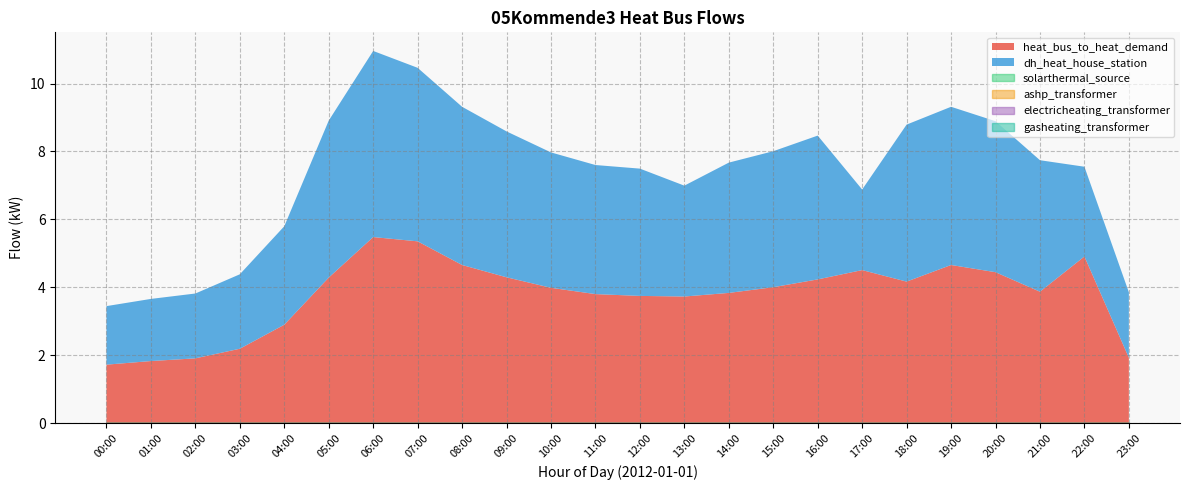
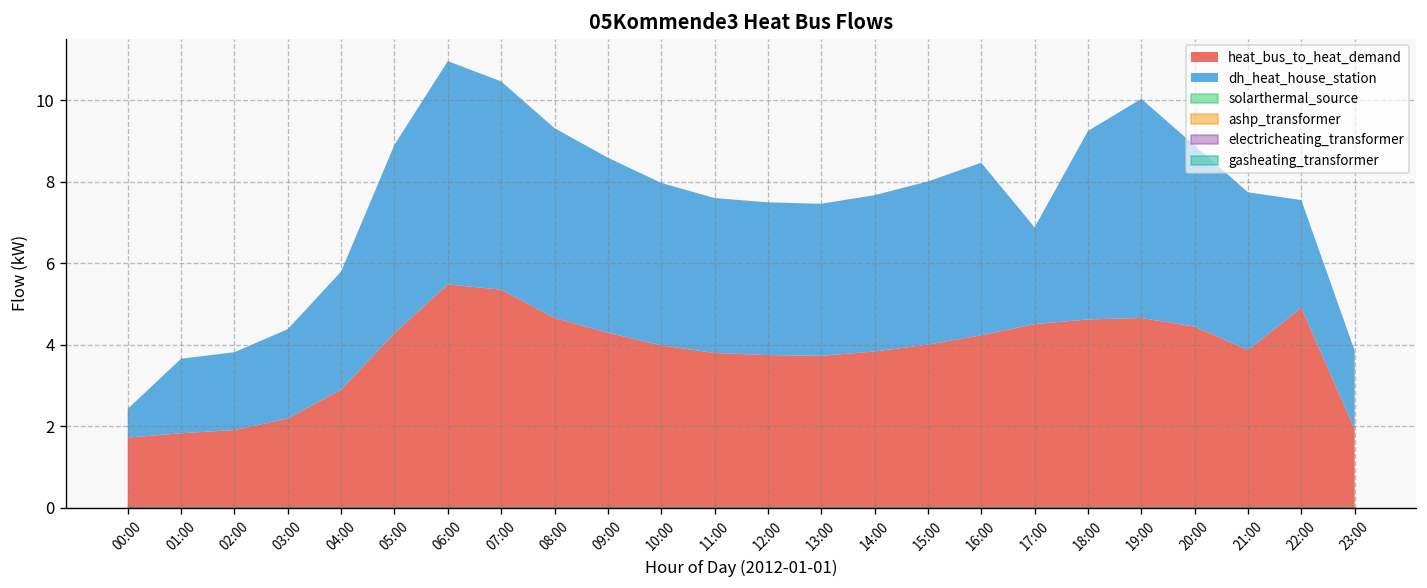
dh_heat_house_station, 00:00: 1.7 -> 0.7
dh_heat_house_station, 13:00: 3.3 -> 3.7
heat_bus_to_heat_demand, 18:00: 4.2 -> 4.6
dh_heat_house_station, 19:00: 4.7 -> 5.4
